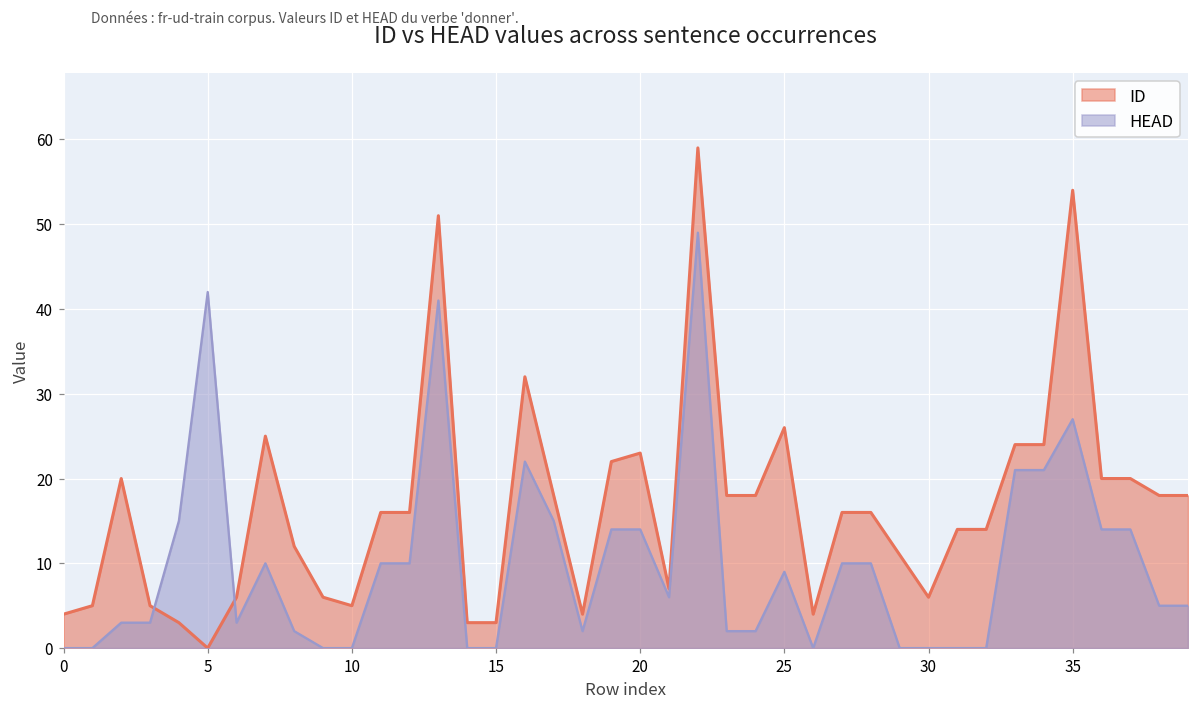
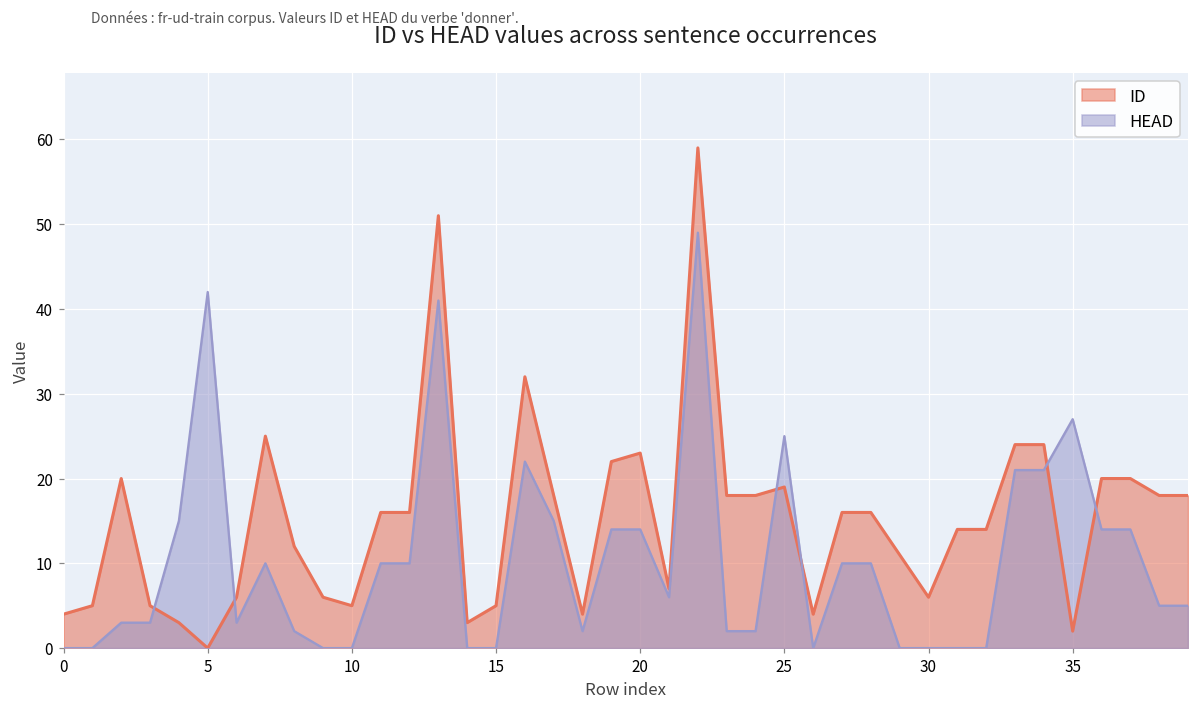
ID, 15: 3 -> 5
ID, 25: 26 -> 19
HEAD, 25: 9 -> 25
ID, 35: 54 -> 2
